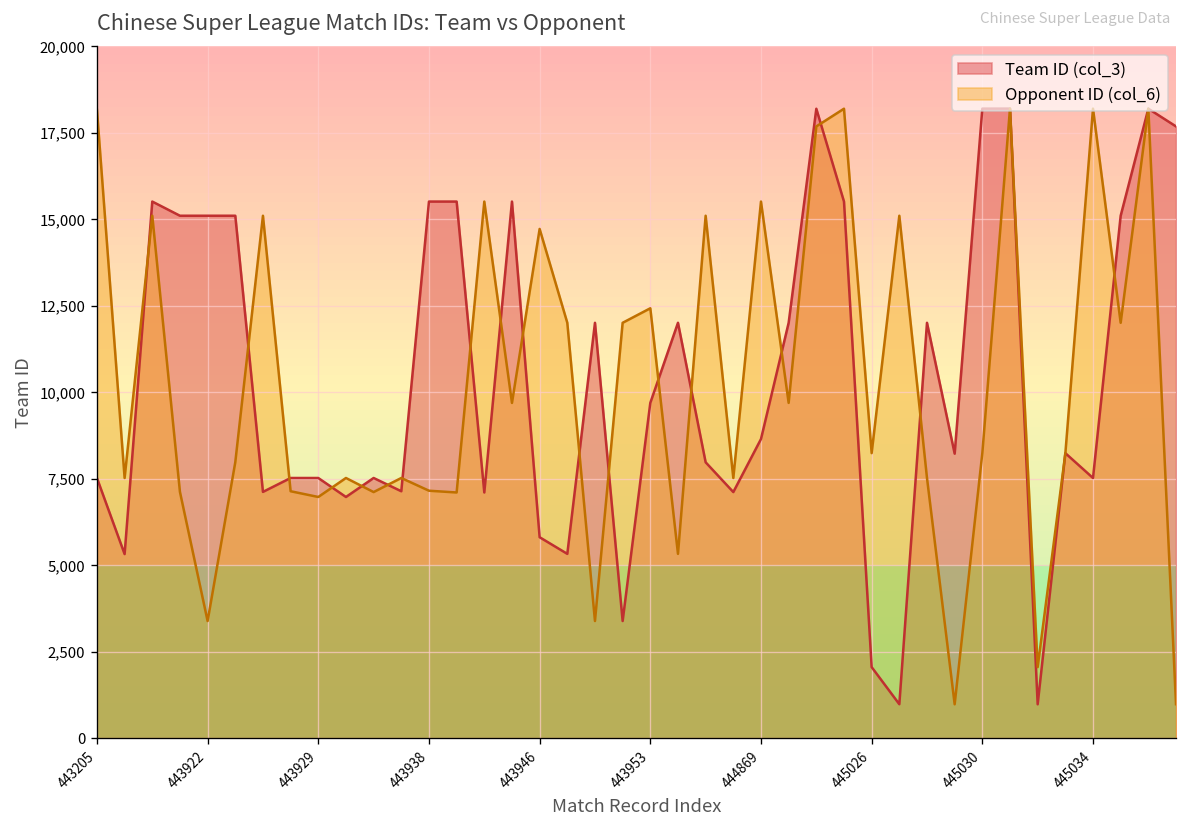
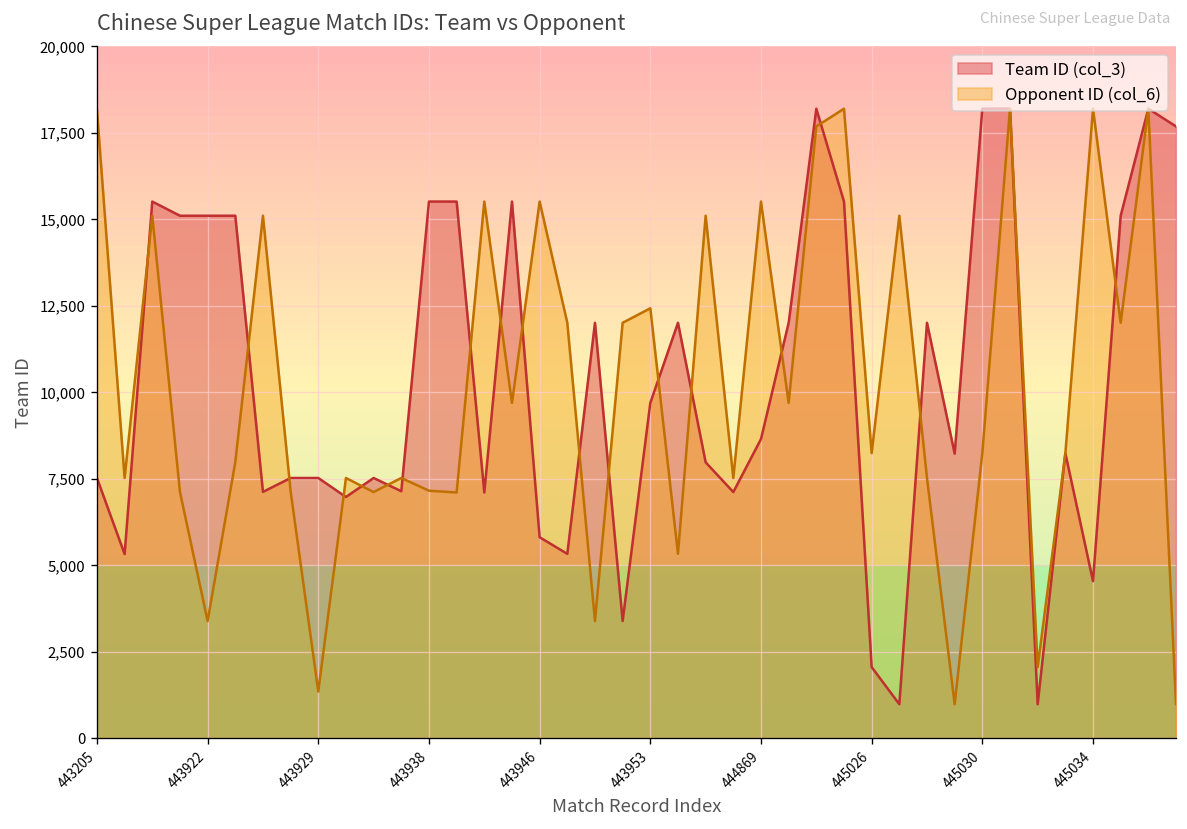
Opponent ID (col_6), 443929: 7,000 -> 1,300
Opponent ID (col_6), 443946: 14,700 -> 15,500
Team ID (col_3), 445034: 7,500 -> 4,500
